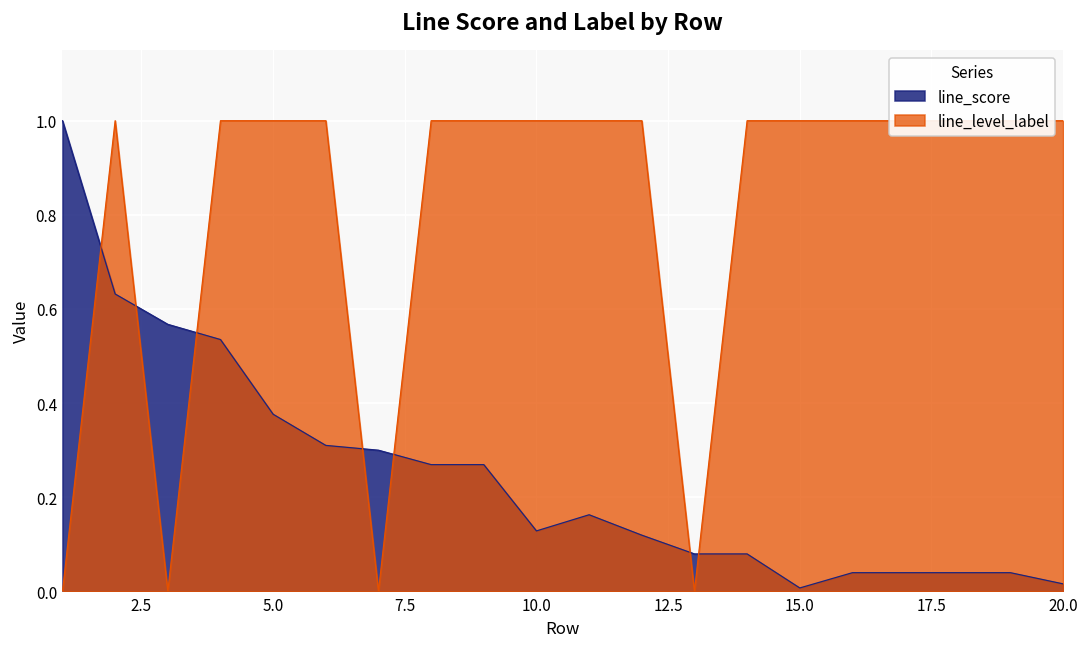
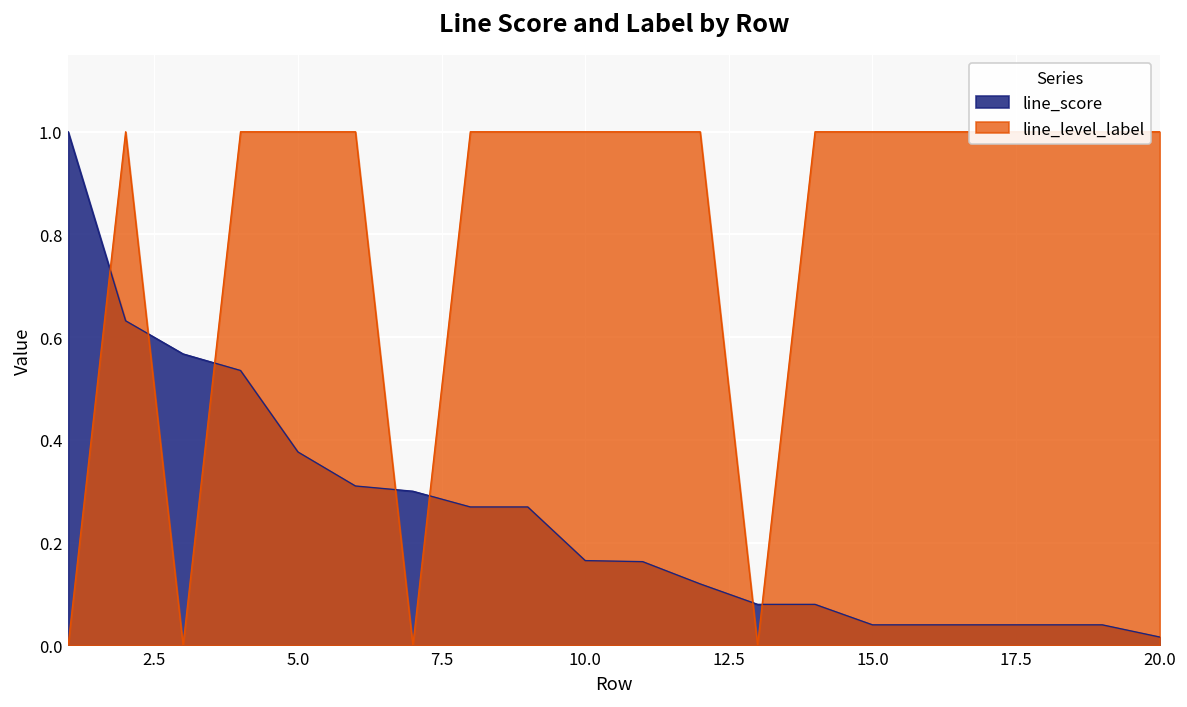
line_score, 10.0: 0.13 -> 0.16
line_score, 15.0: 0.01 -> 0.04
